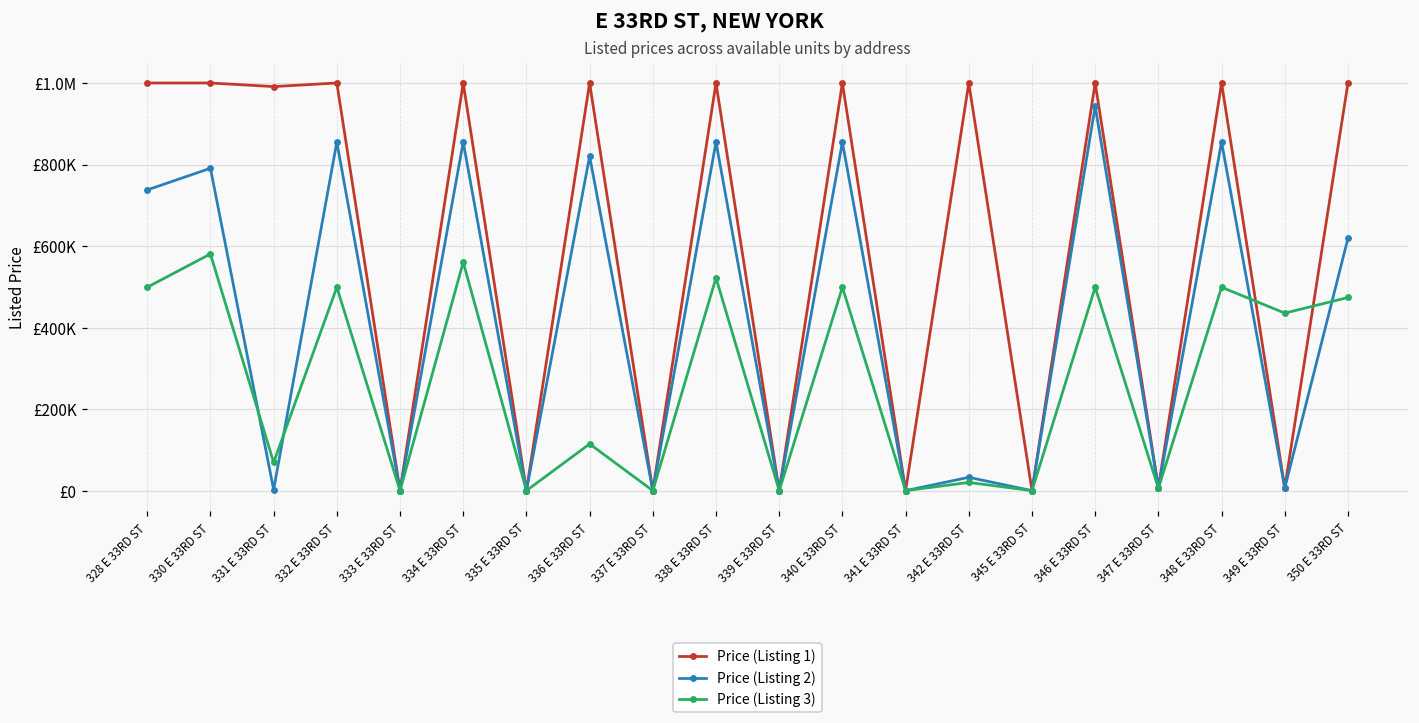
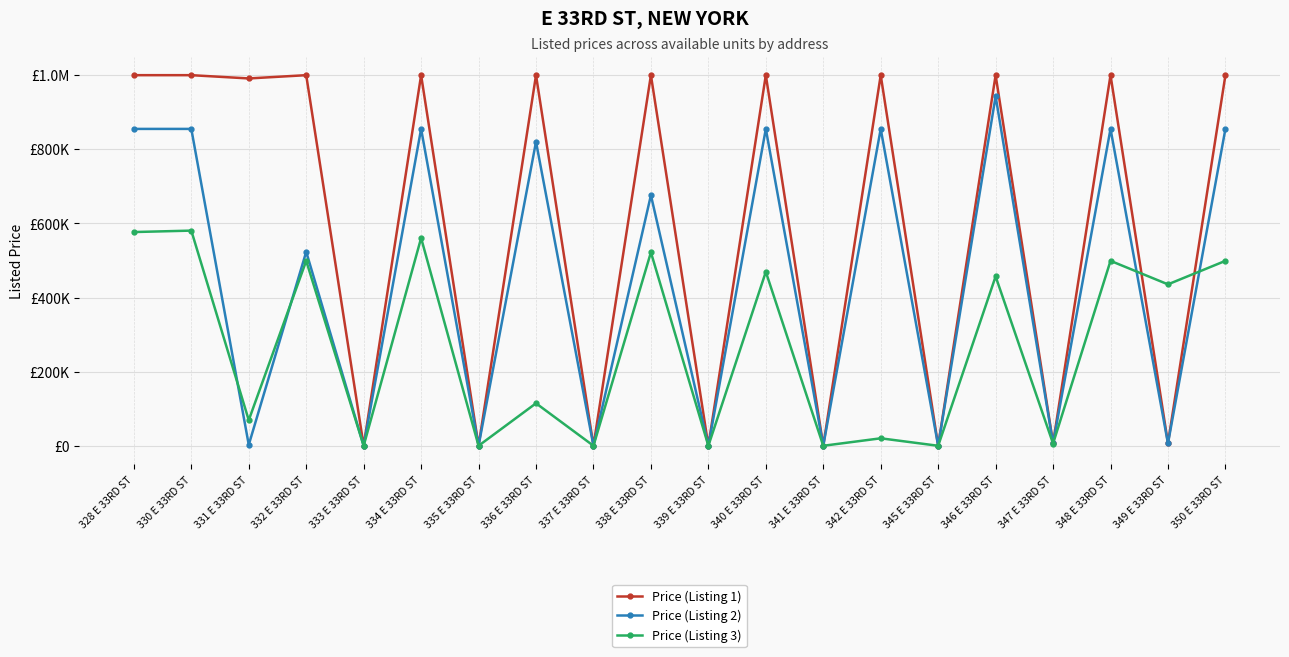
Price (Listing 2), 328 E 33RD ST: £740000 -> £860000
Price (Listing 3), 328 E 33RD ST: £500000 -> £580000
Price (Listing 2), 330 E 33RD ST: £790000 -> £860000
Price (Listing 2), 332 E 33RD ST: £860000 -> £520000
Price (Listing 2), 338 E 33RD ST: £860000 -> £680000
Price (Listing 3), 340 E 33RD ST: £500000 -> £470000
Price (Listing 2), 342 E 33RD ST: £30000 -> £860000
Price (Listing 3), 346 E 33RD ST: £500000 -> £460000
Price (Listing 2), 350 E 33RD ST: £620000 -> £860000
Price (Listing 3), 350 E 33RD ST: £470000 -> £500000
